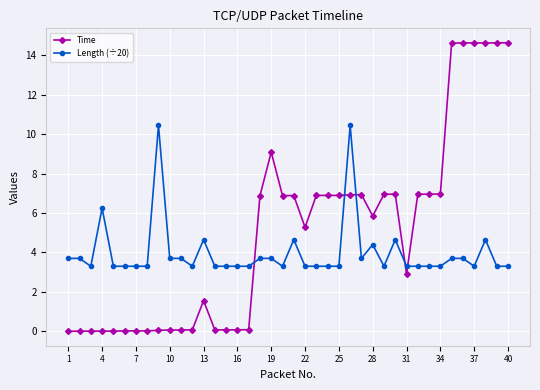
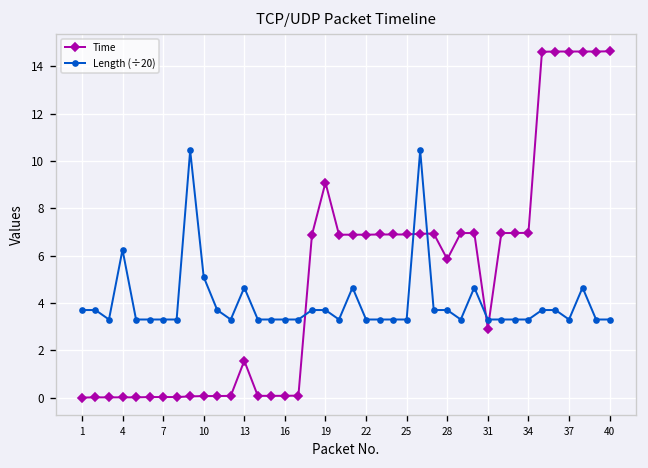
Length (÷20), 10: 3.7 -> 5.1
Time, 22: 5.3 -> 6.9
Length (÷20), 28: 4.4 -> 3.7
